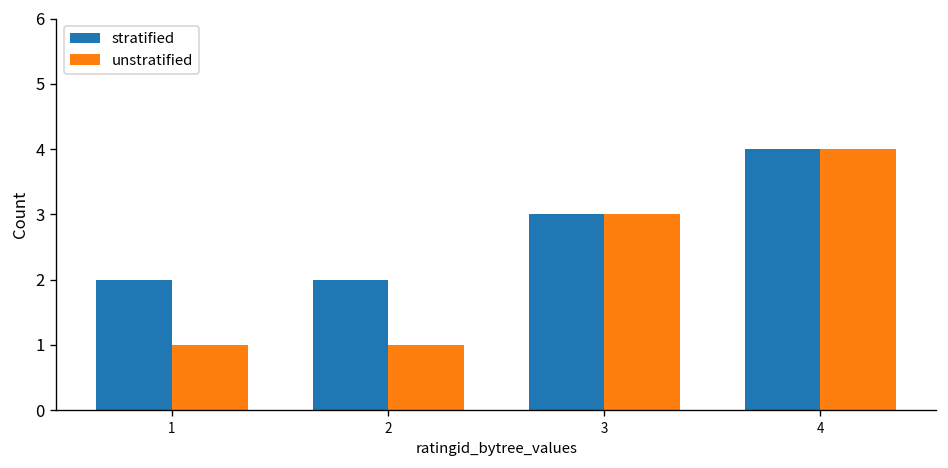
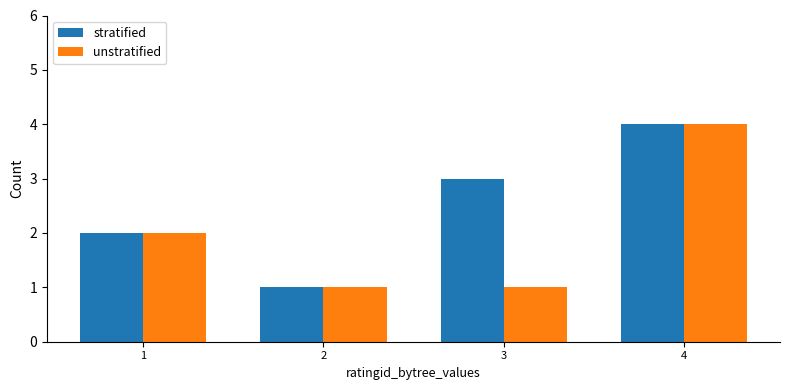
unstratified, 1: 1 -> 2
stratified, 2: 2 -> 1
unstratified, 3: 3 -> 1
